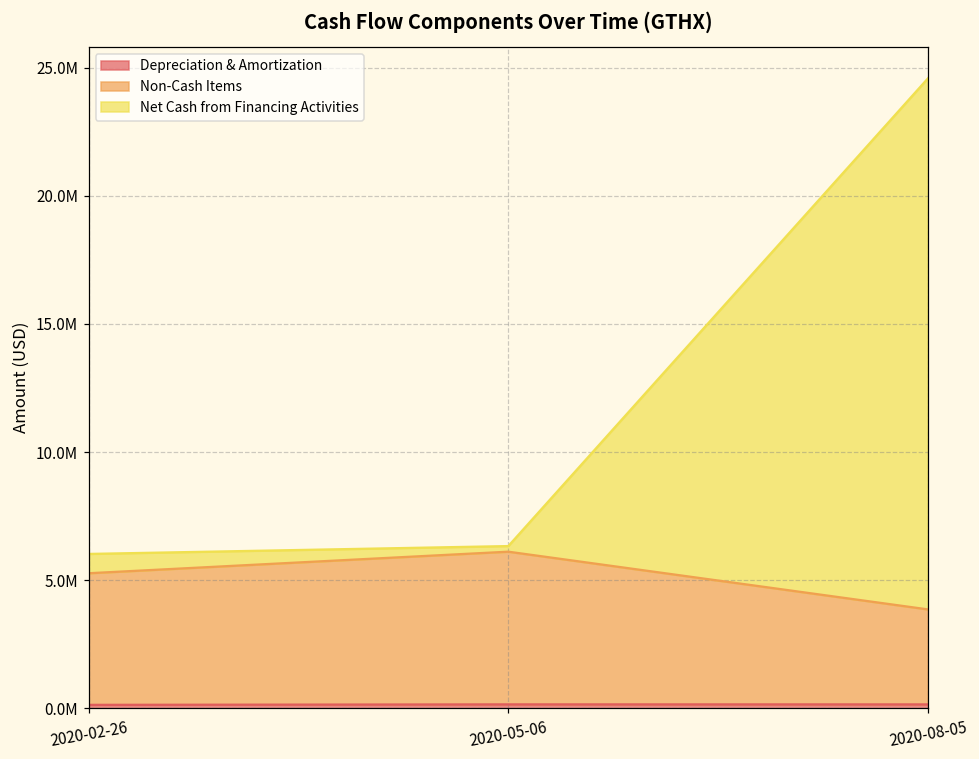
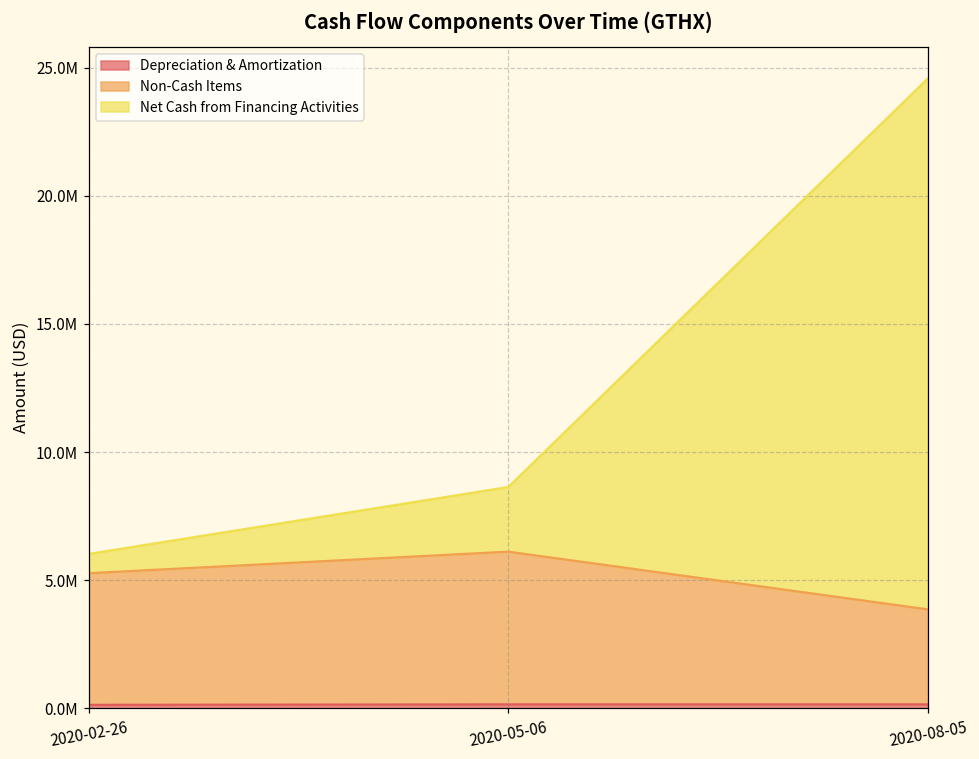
Net Cash from Financing Activities, 2020-05-06: 200000 -> 2500000
